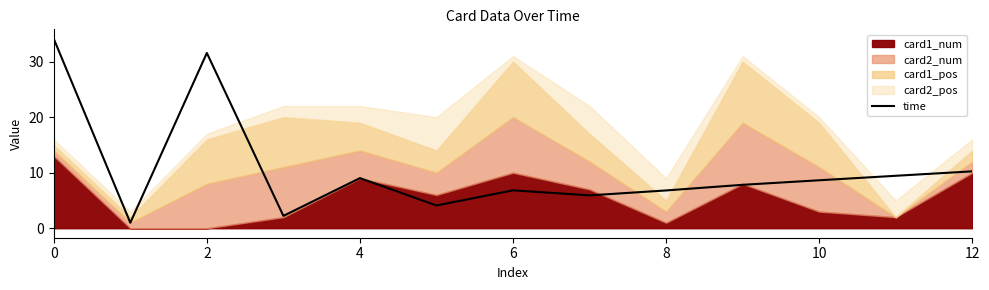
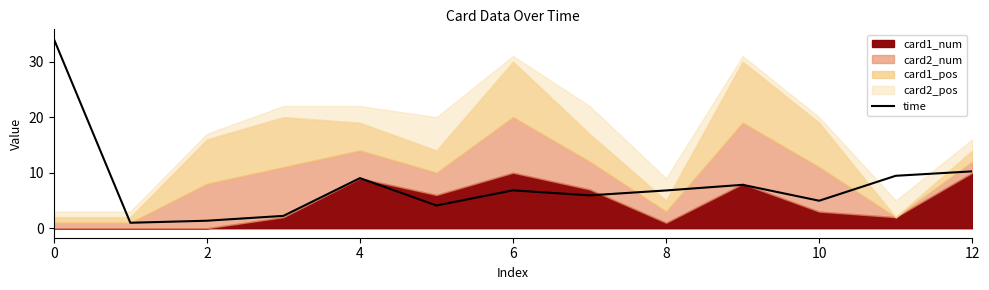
card1_num, 0: 13 -> 0
time, 2: 32 -> 1
time, 10: 9 -> 5
